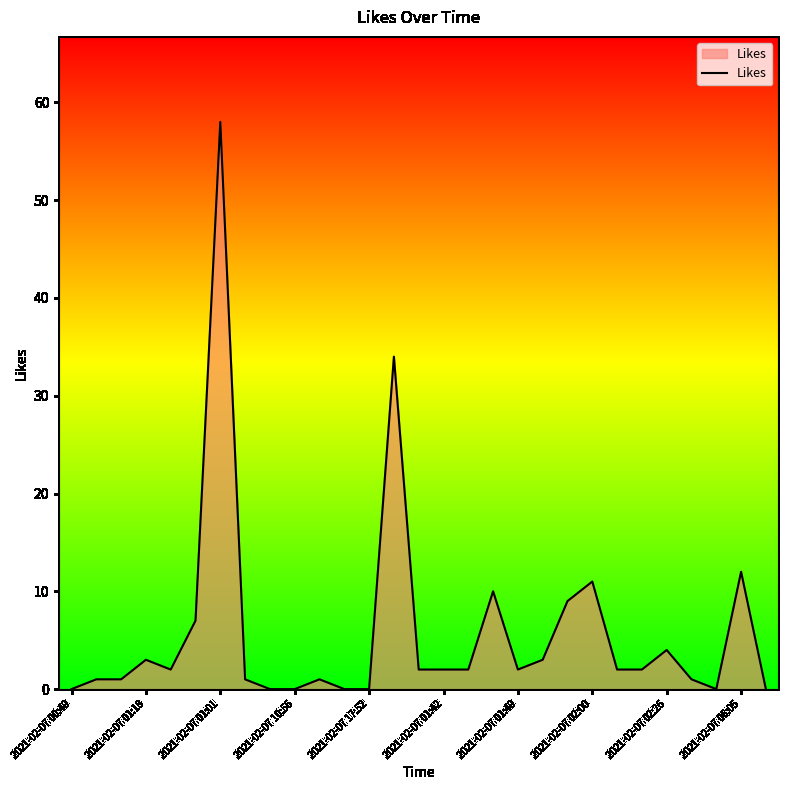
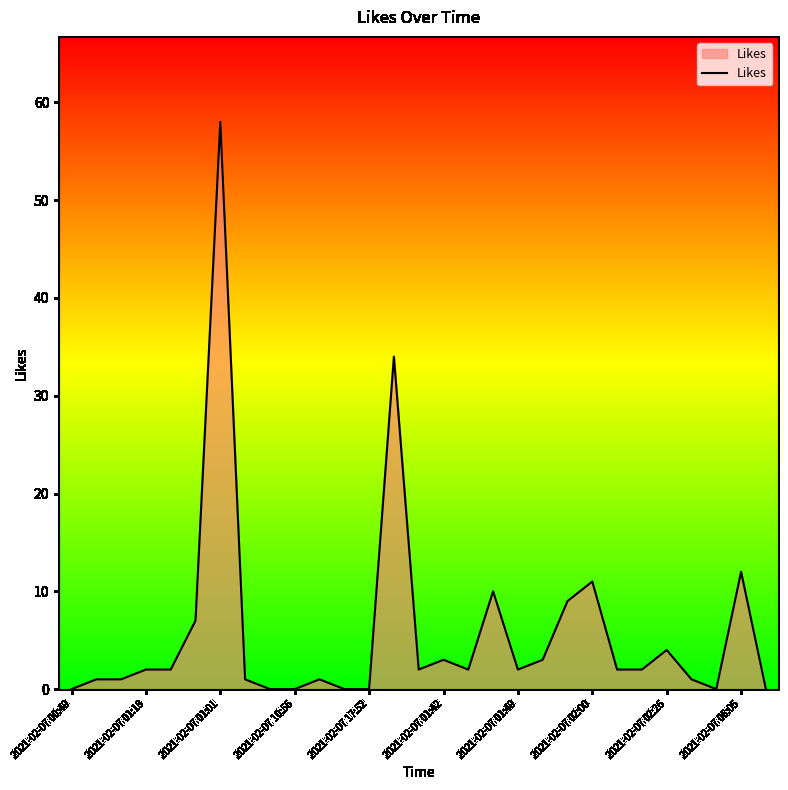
2021-02-07 01:18: 3 -> 2
2021-02-07 01:42: 2 -> 3
